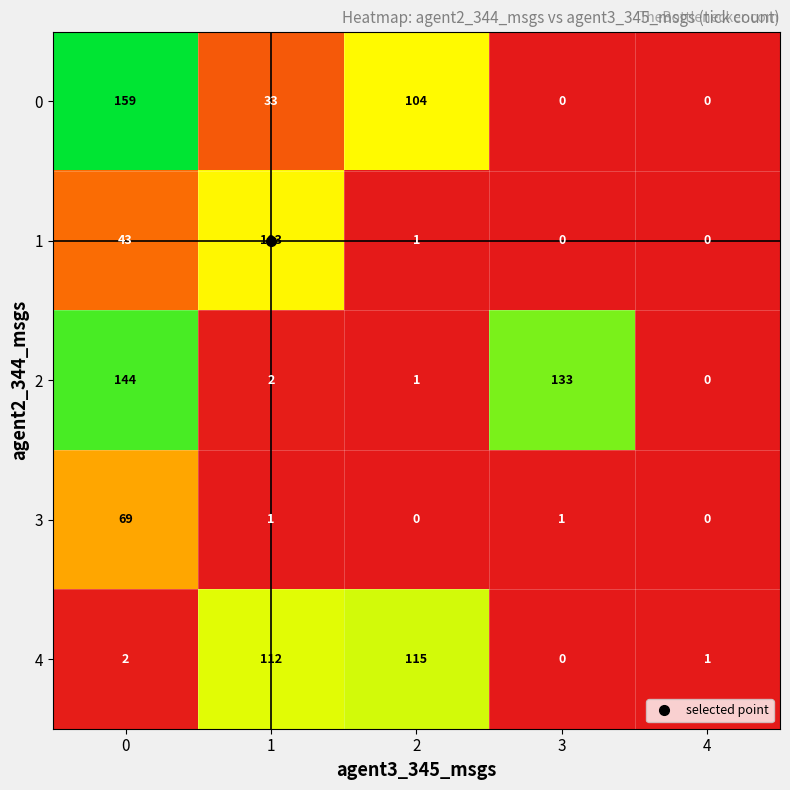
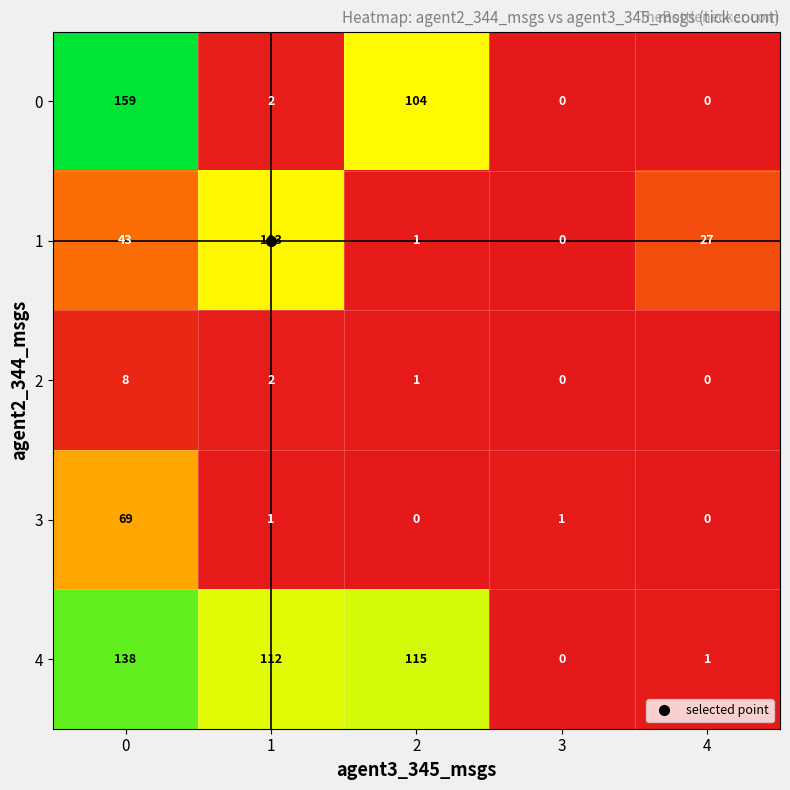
0, 1: 33 -> 2
1, 4: 0 -> 27
2, 0: 144 -> 8
2, 3: 133 -> 0
4, 0: 2 -> 138
